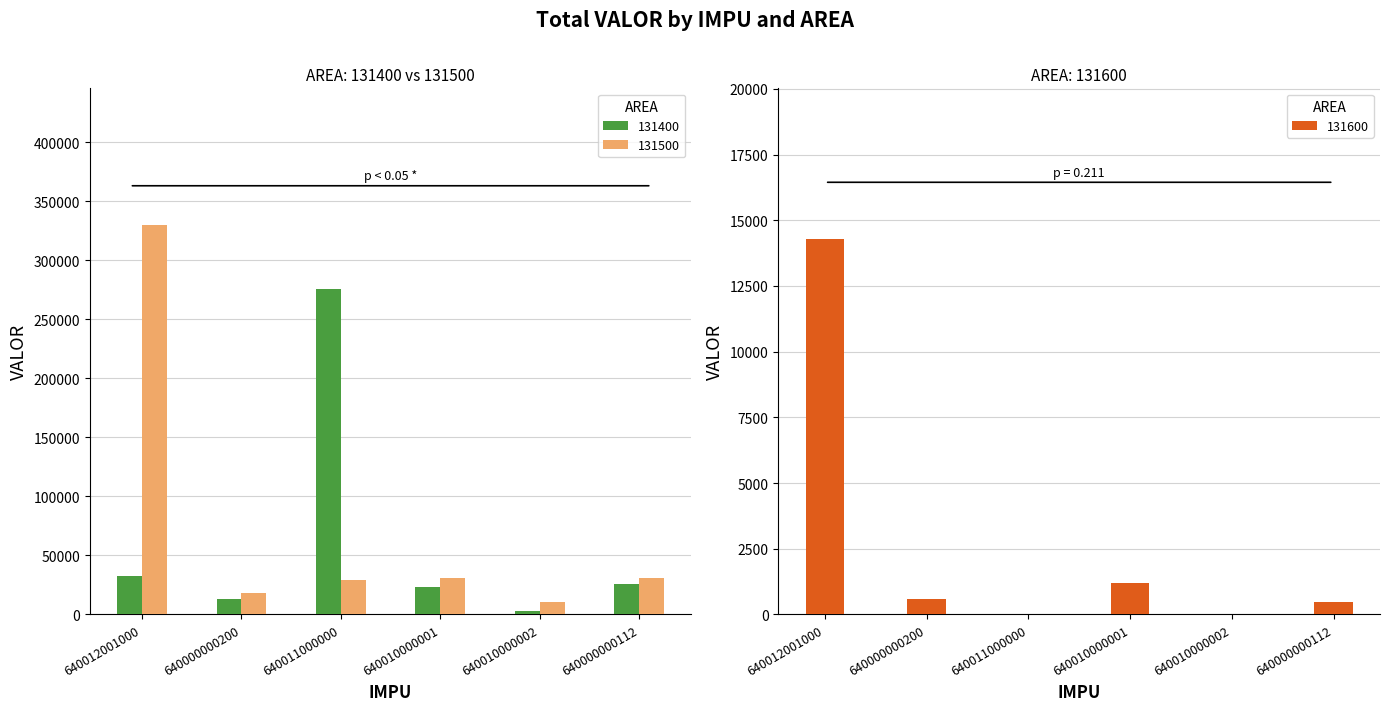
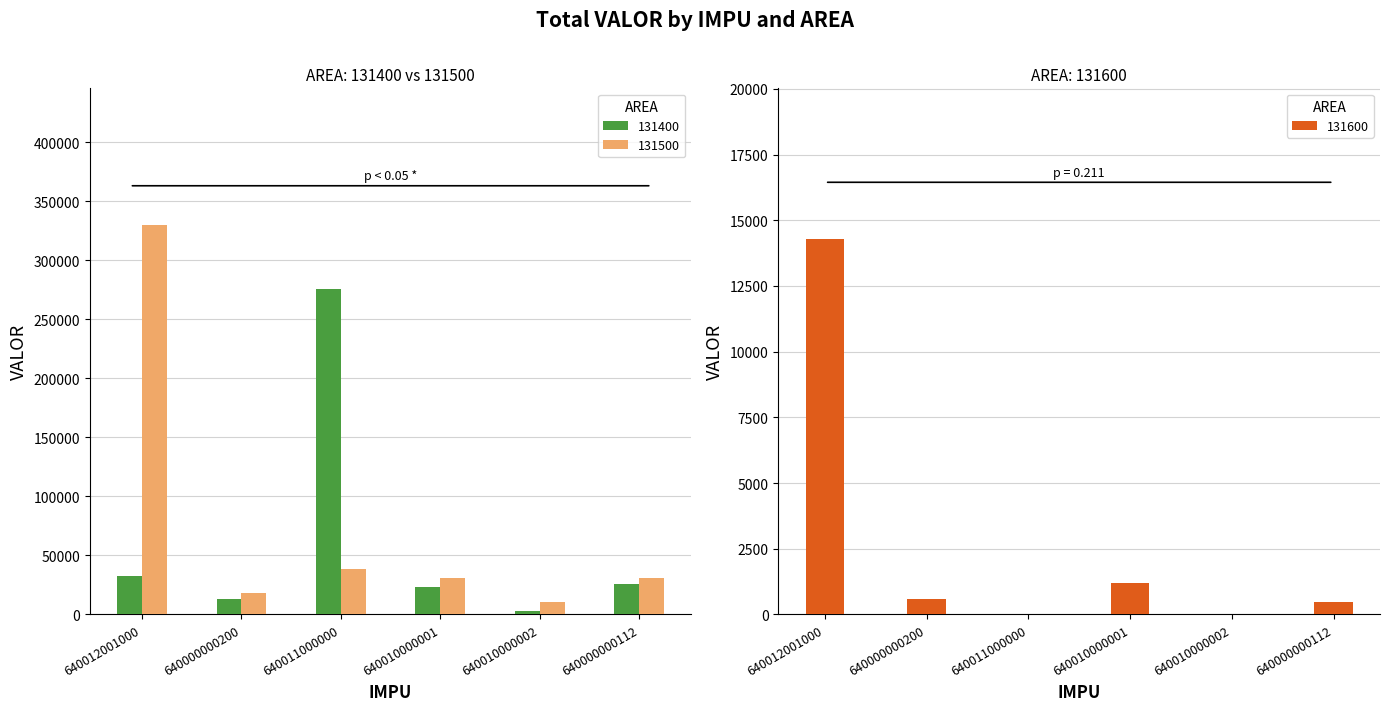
AREA: 131400 vs 131500, 131500, 640011000000: 29000 -> 38000
